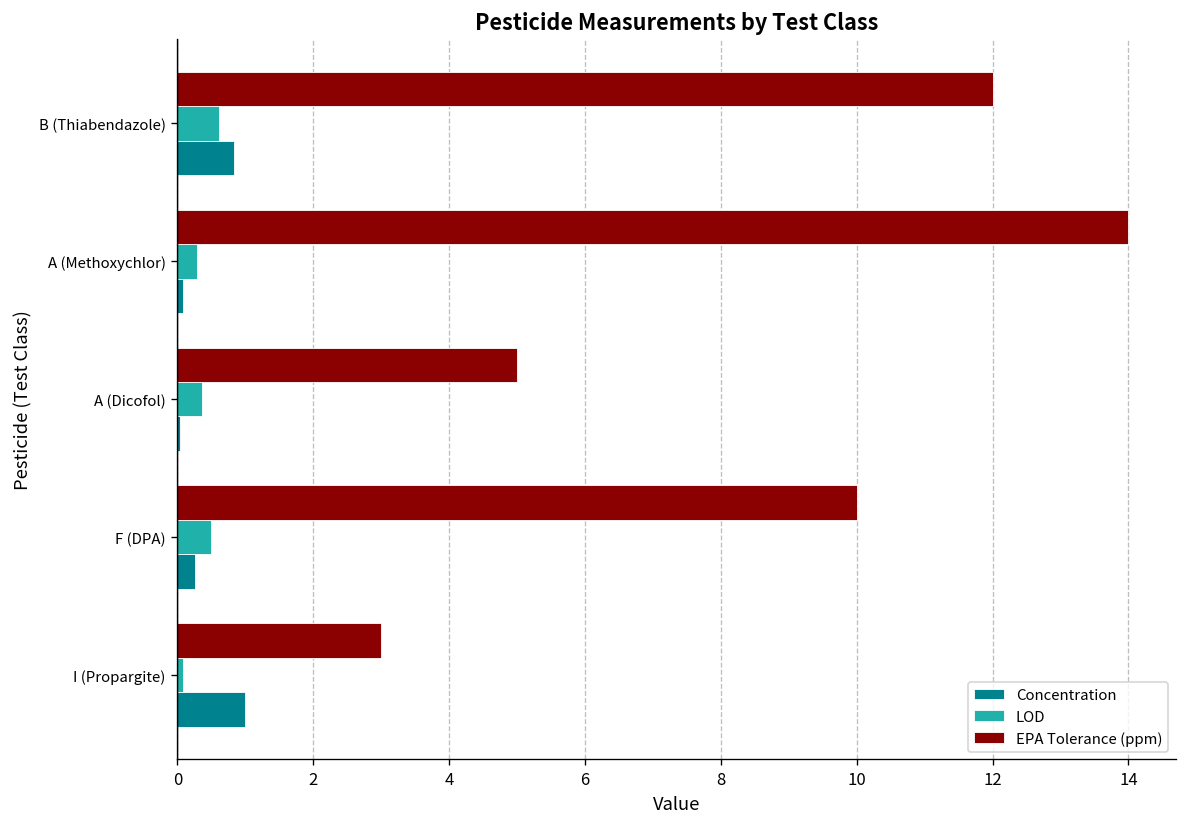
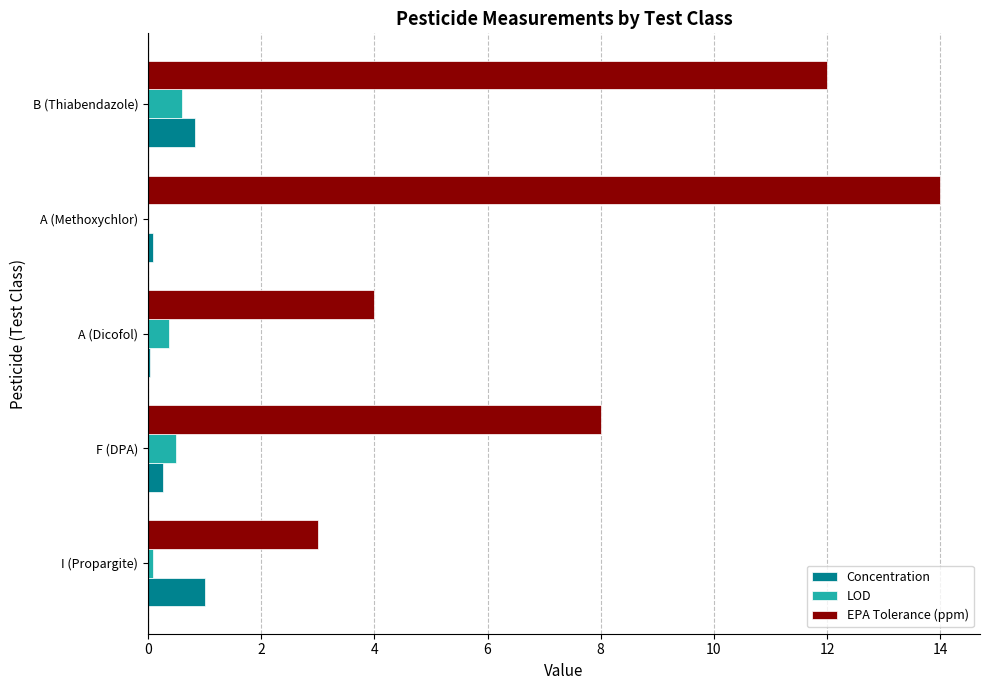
LOD, A (Methoxychlor): 0.3 -> 0.0
EPA Tolerance (ppm), A (Dicofol): 5 -> 4
EPA Tolerance (ppm), F (DPA): 10 -> 8
